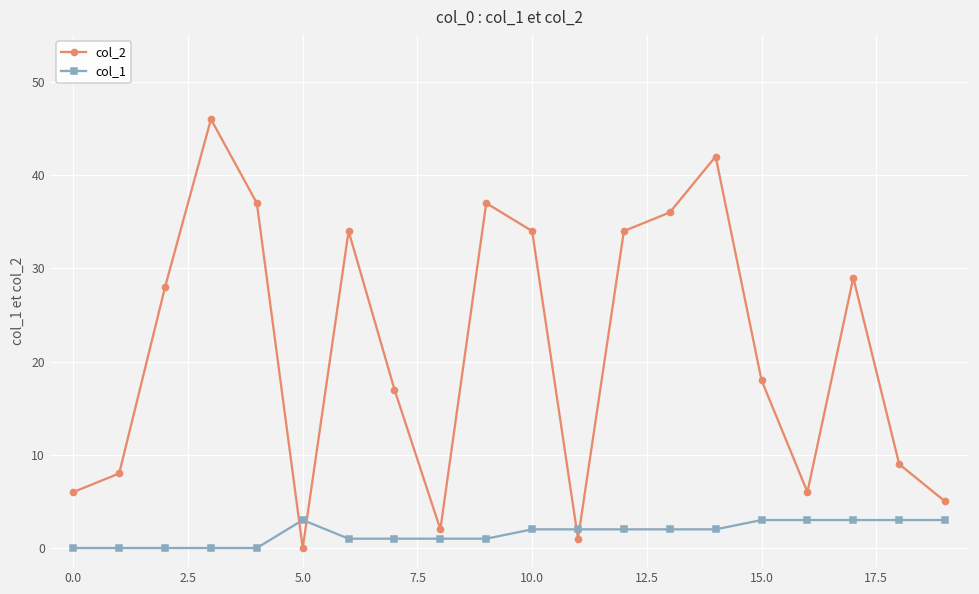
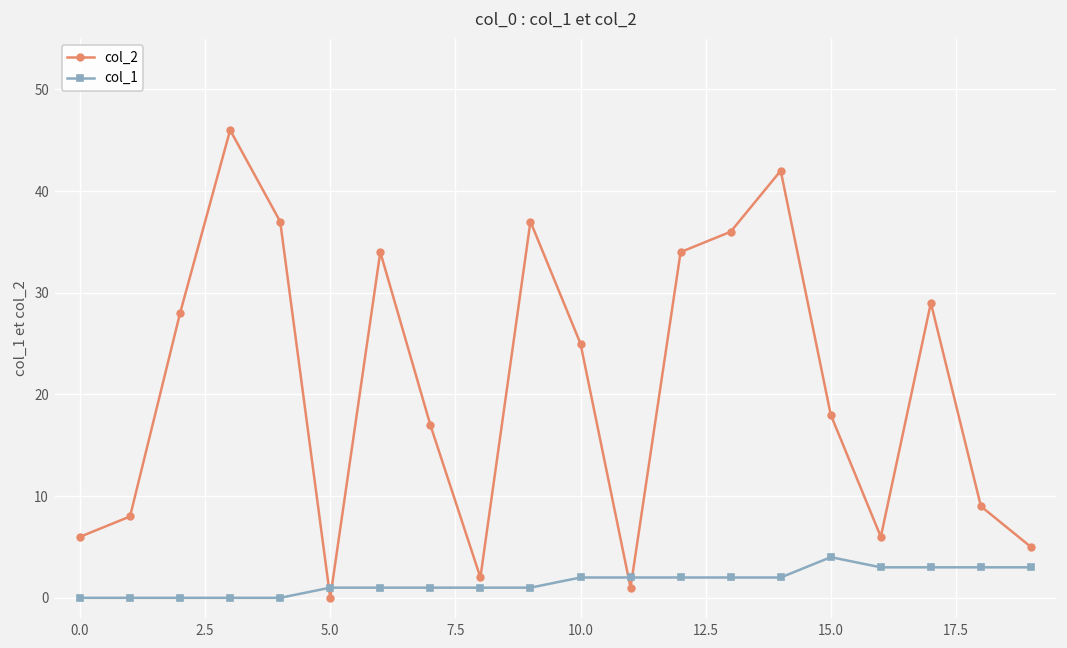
col_1, 5.0: 3 -> 1
col_2, 10.0: 34 -> 25
col_1, 15.0: 3 -> 4
